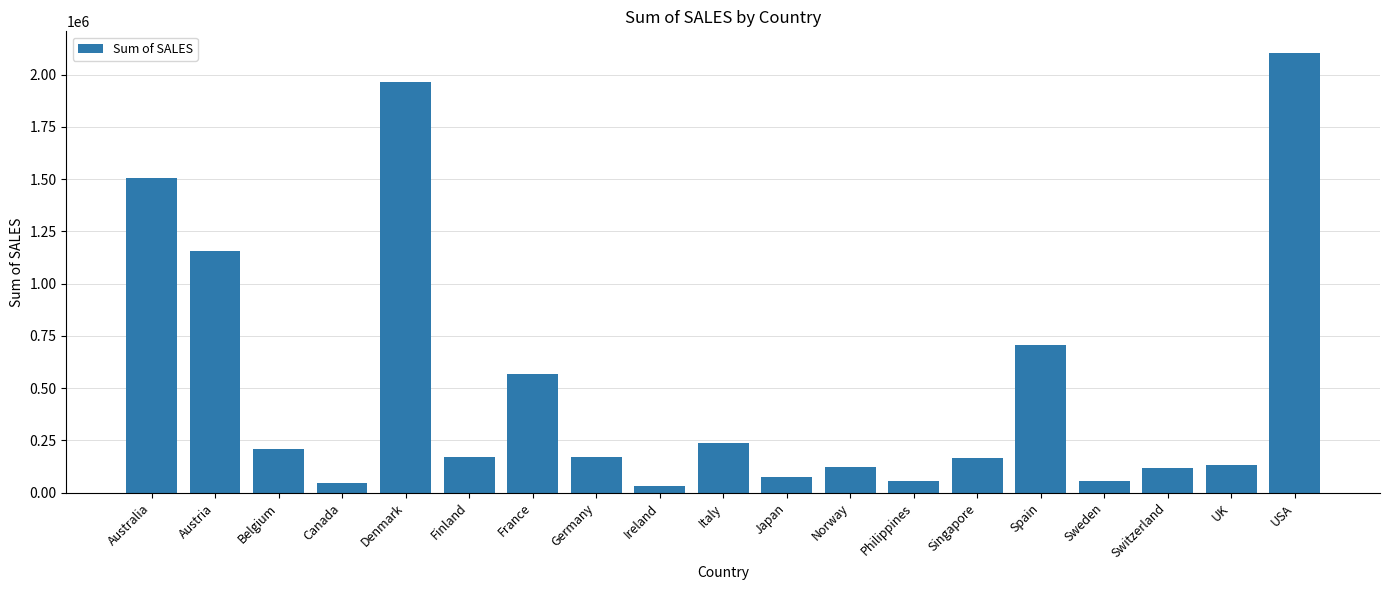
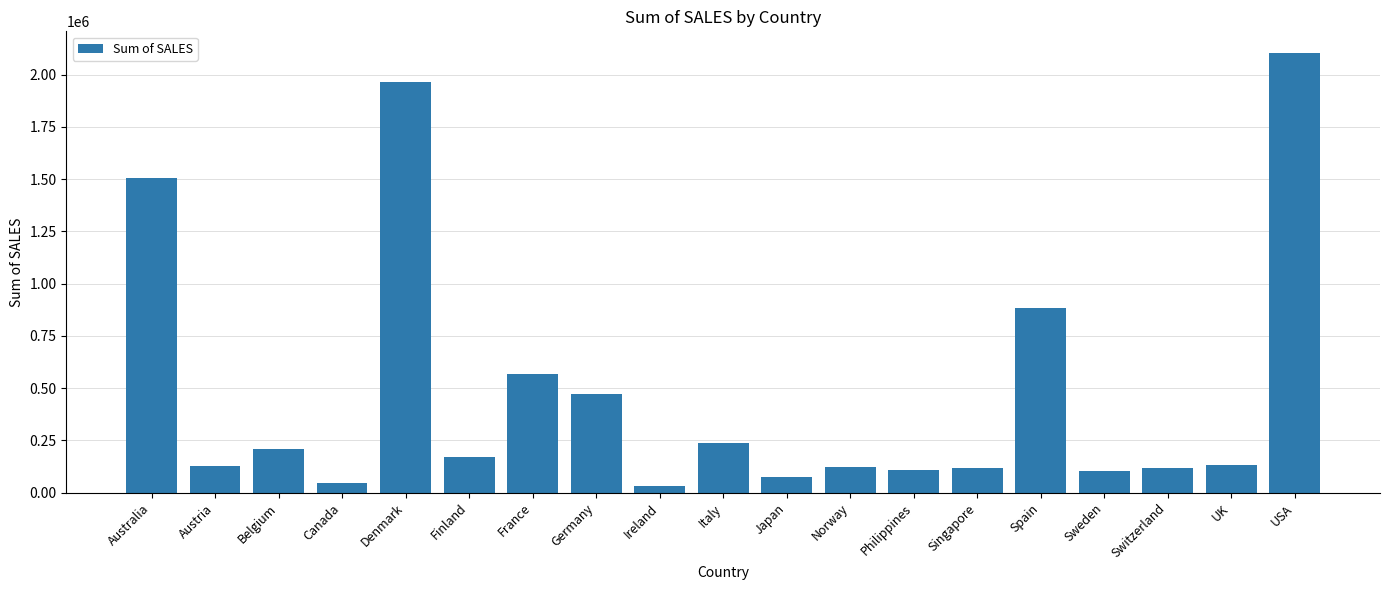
Austria: 1160000 -> 130000
Germany: 170000 -> 470000
Philippines: 60000 -> 110000
Singapore: 170000 -> 120000
Spain: 710000 -> 880000
Sweden: 50000 -> 100000
